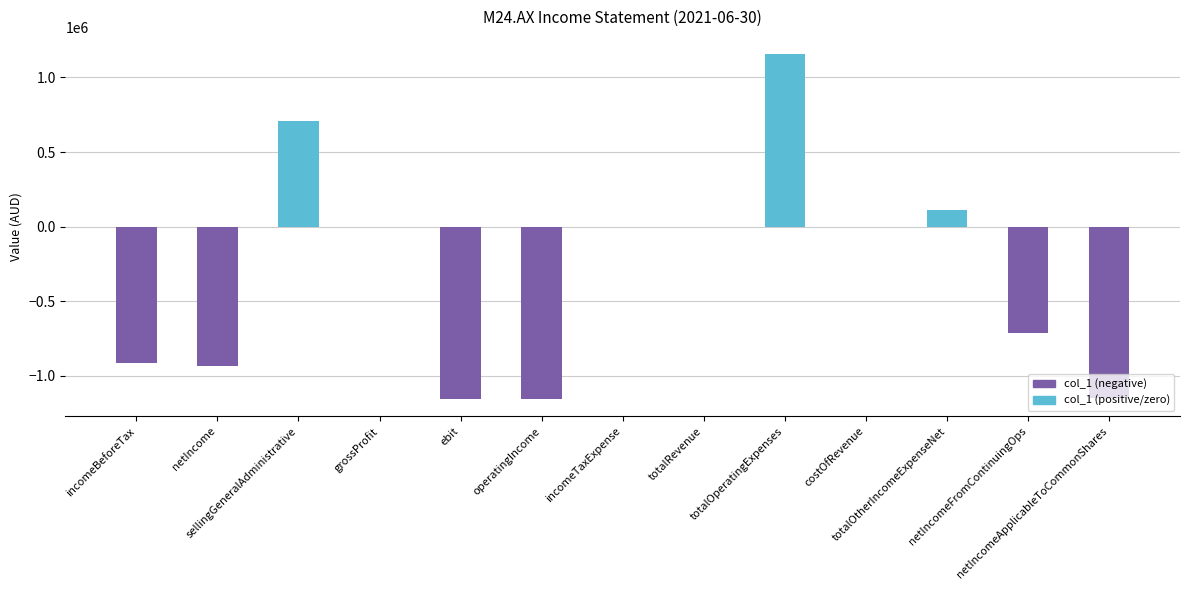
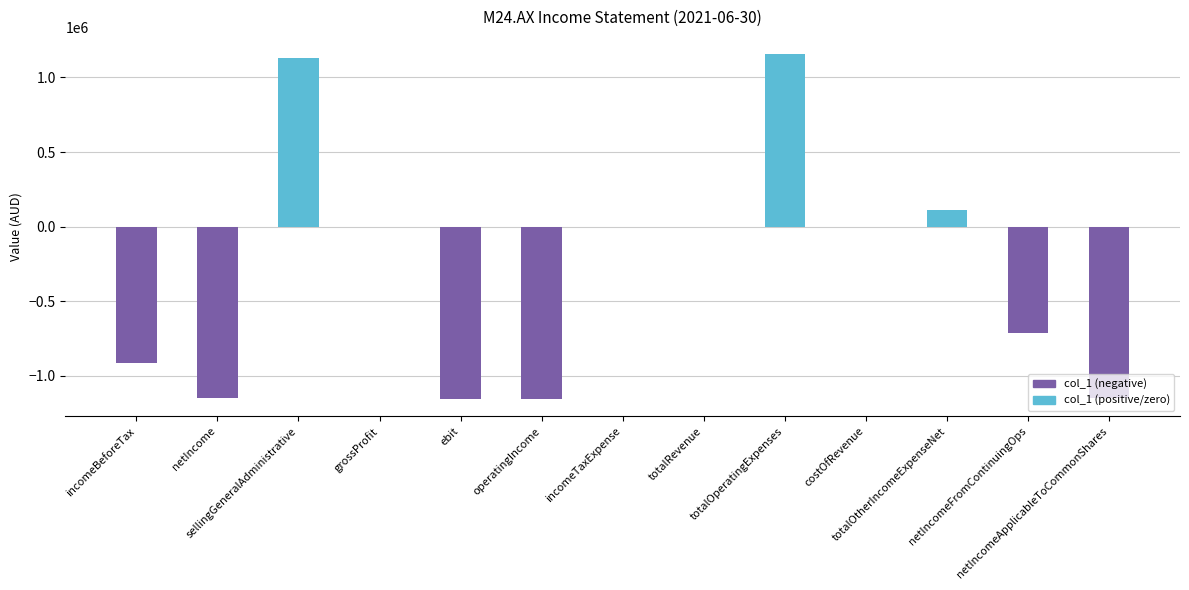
netIncome: -940000 -> -1150000
sellingGeneralAdministrative: 710000 -> 1130000
